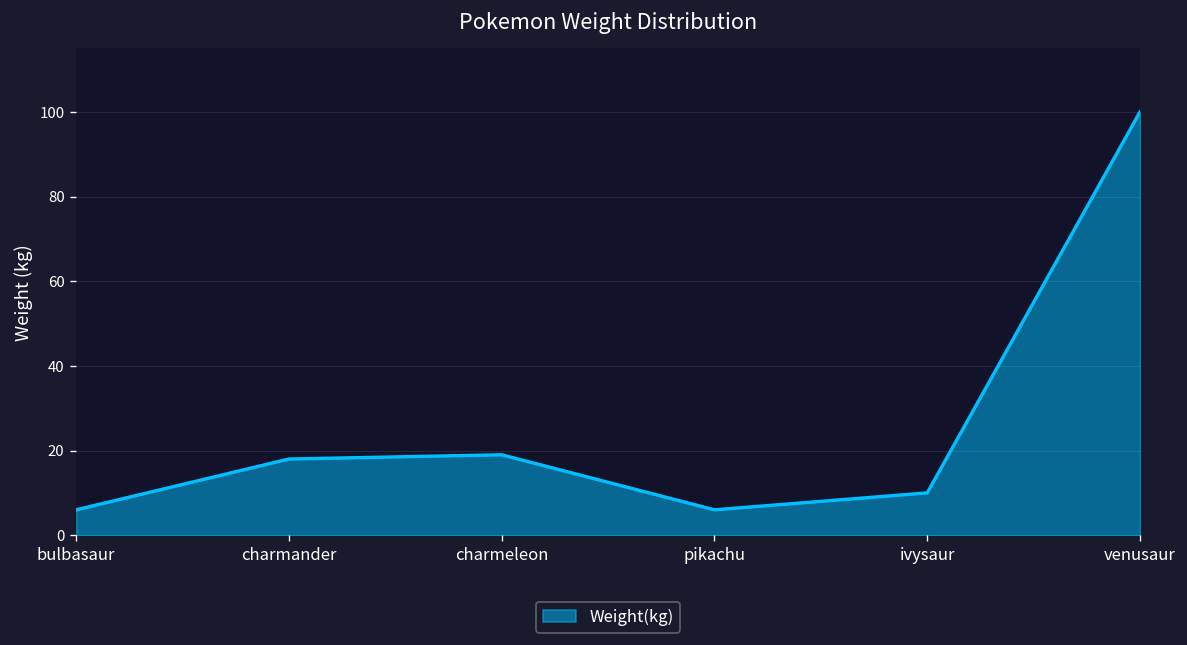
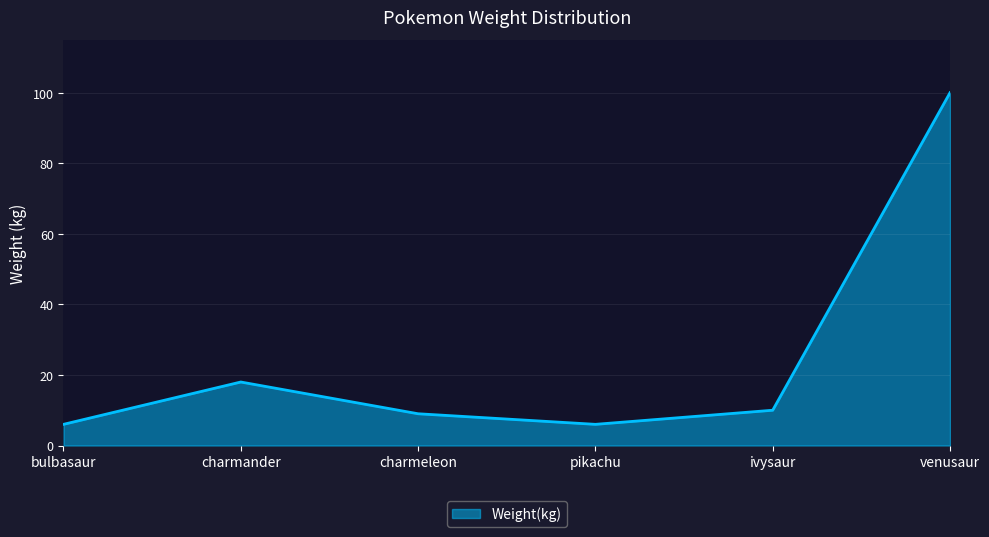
charmeleon: 19 -> 9
